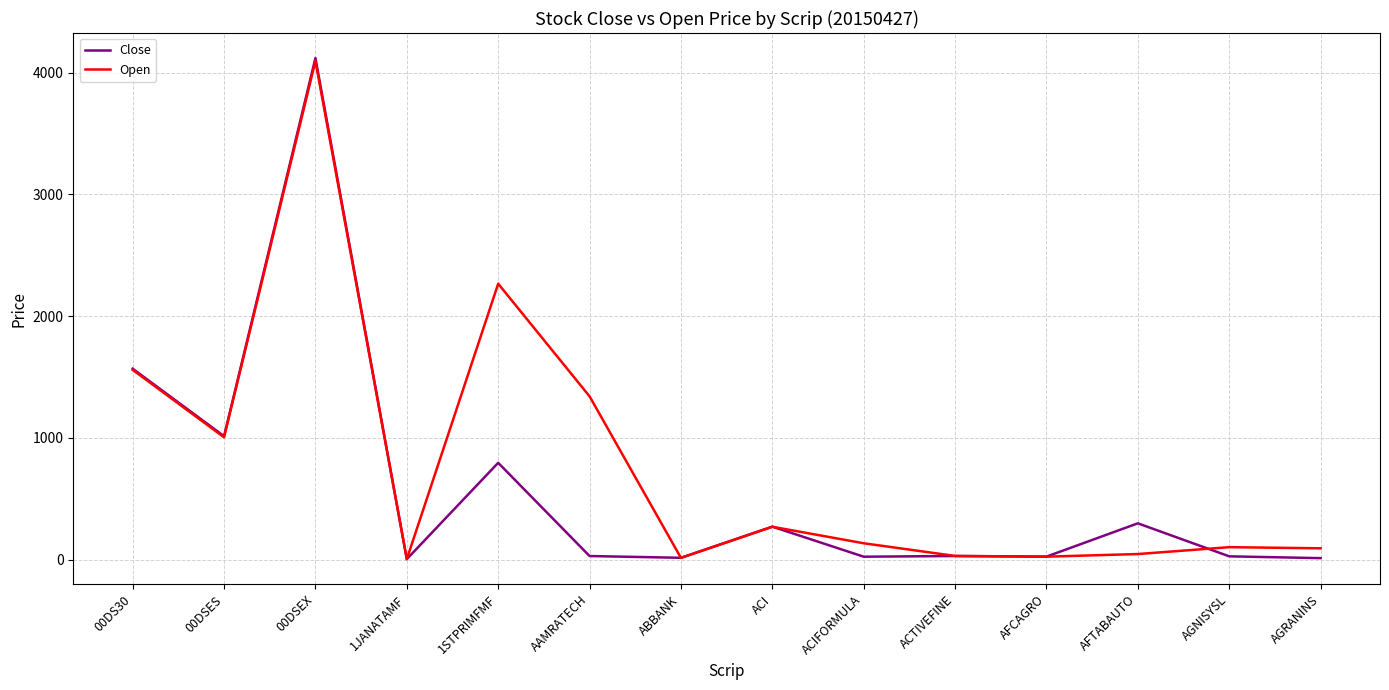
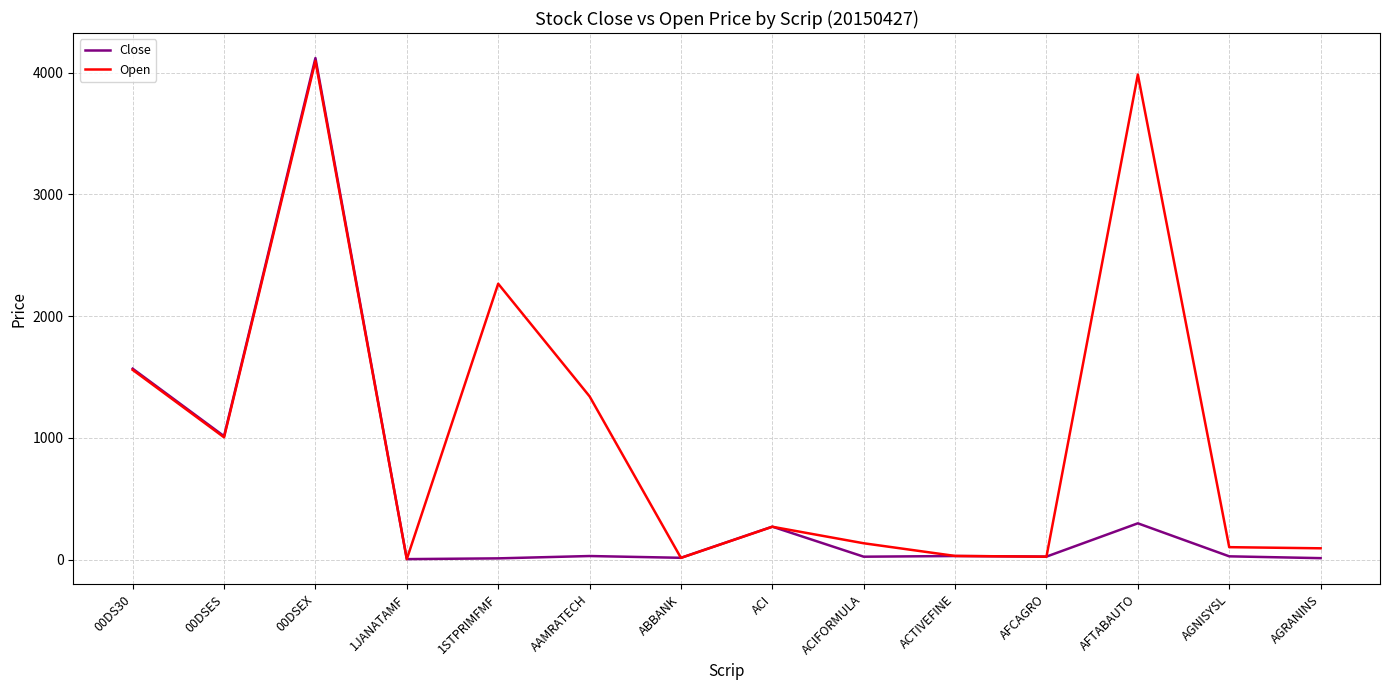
Close, 1STPRIMFMF: 790 -> 10
Open, AFTABAUTO: 50 -> 3980
